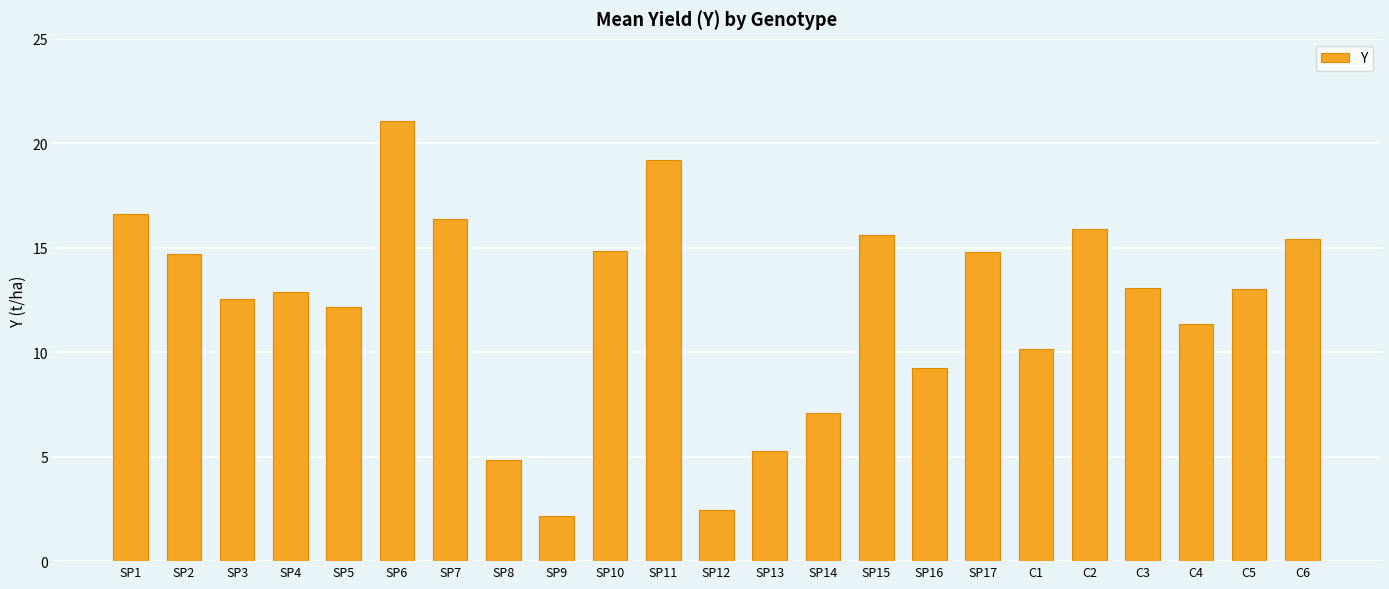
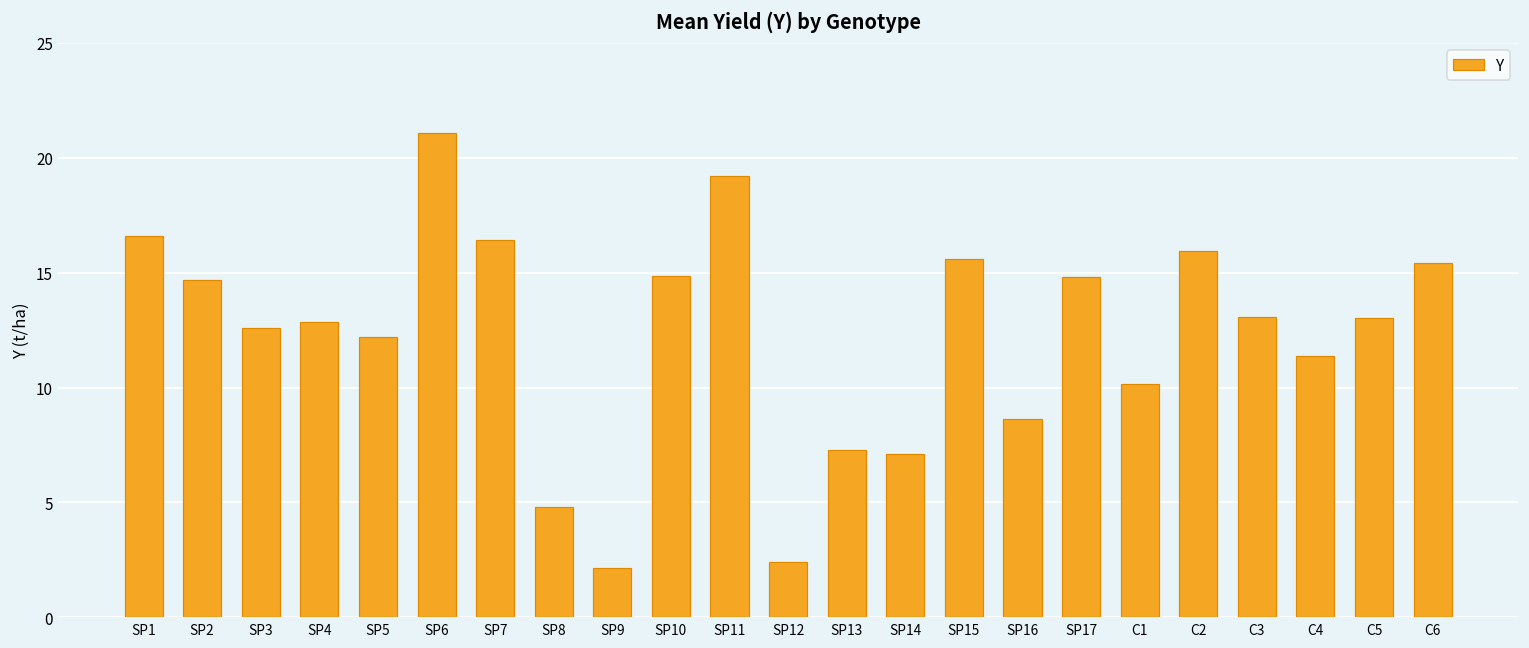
SP13: 5.3 -> 7.3
SP16: 9.3 -> 8.6
